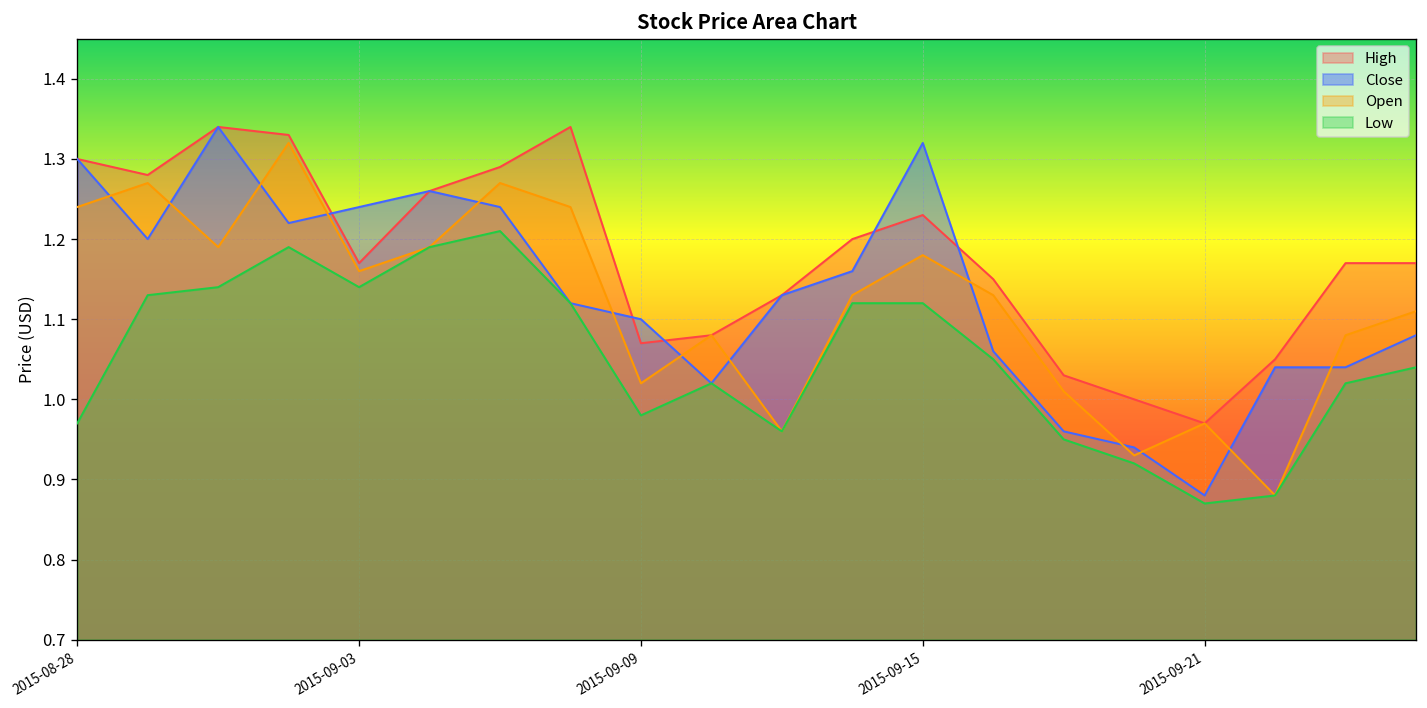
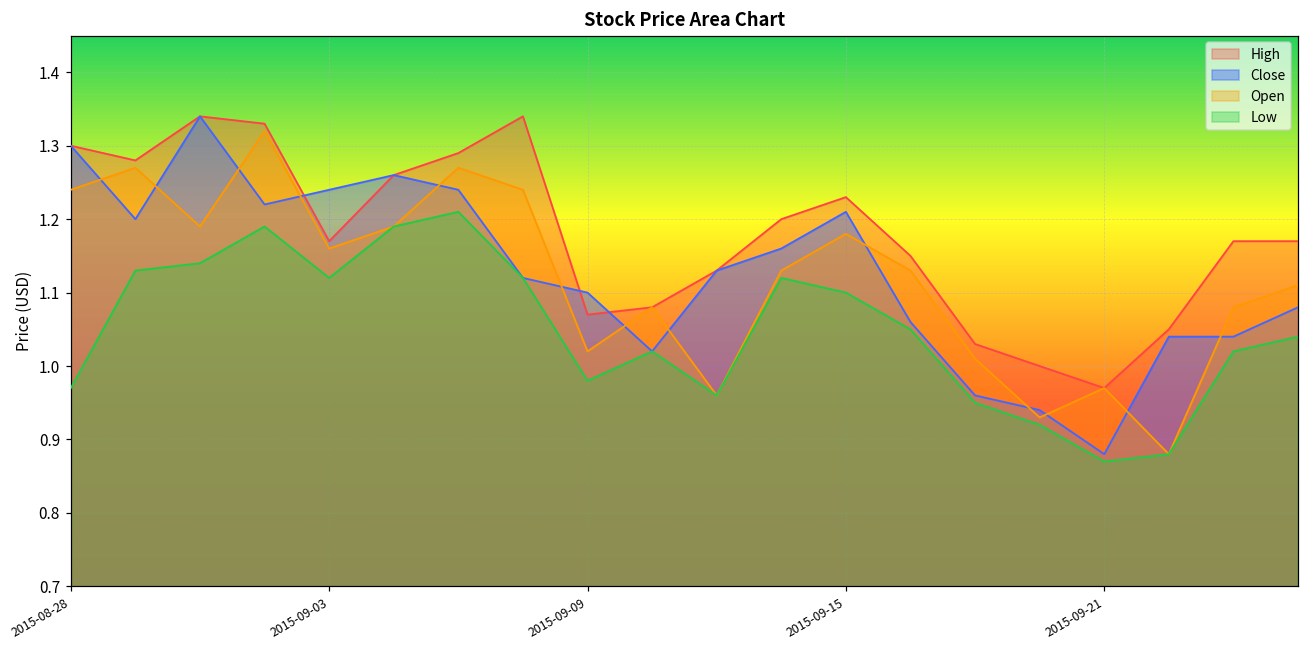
Low, 2015-09-03: 1.14 -> 1.12
Close, 2015-09-15: 1.32 -> 1.21
Low, 2015-09-15: 1.12 -> 1.10
